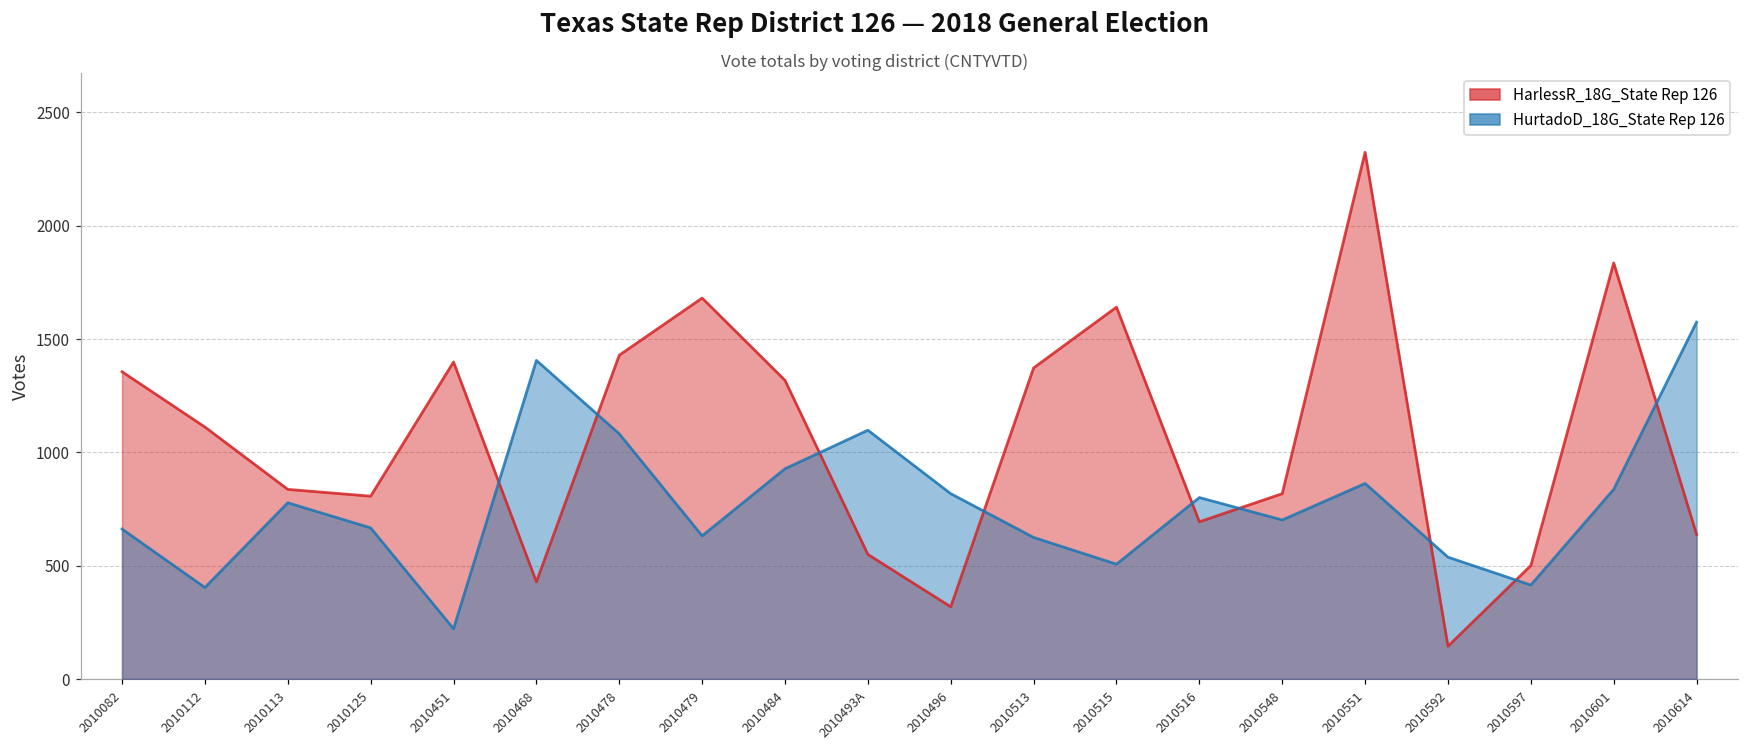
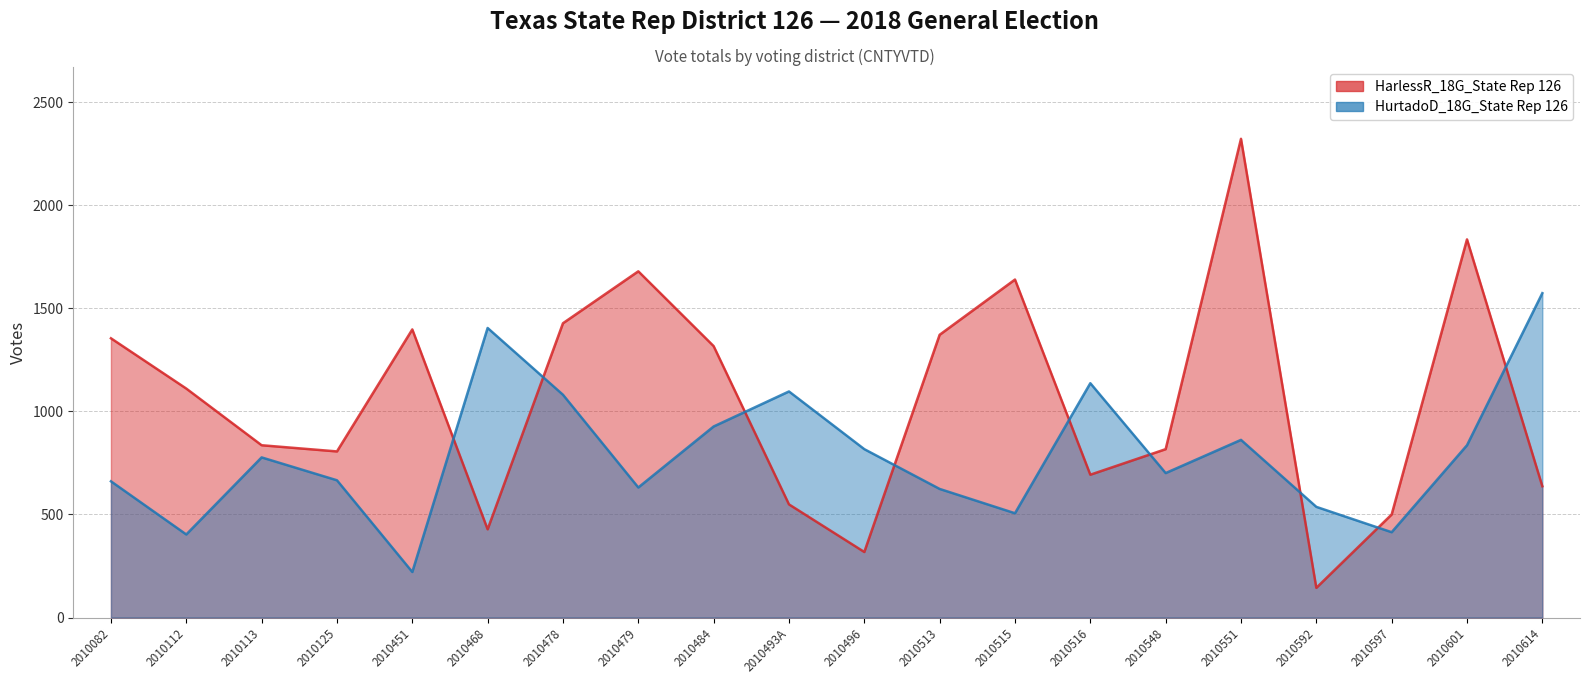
HurtadoD_18G_State Rep 126, 2010516: 800 -> 1140
